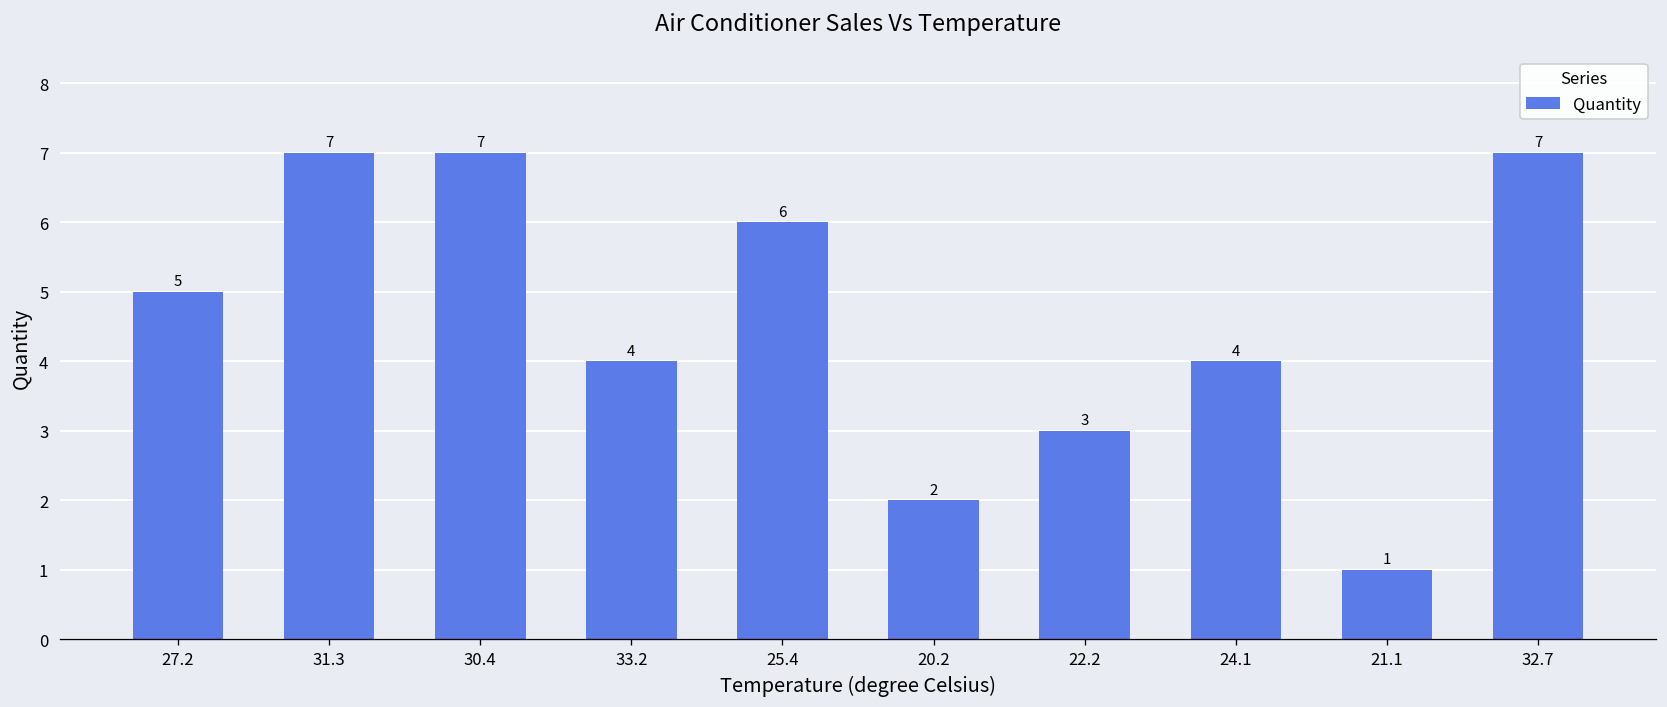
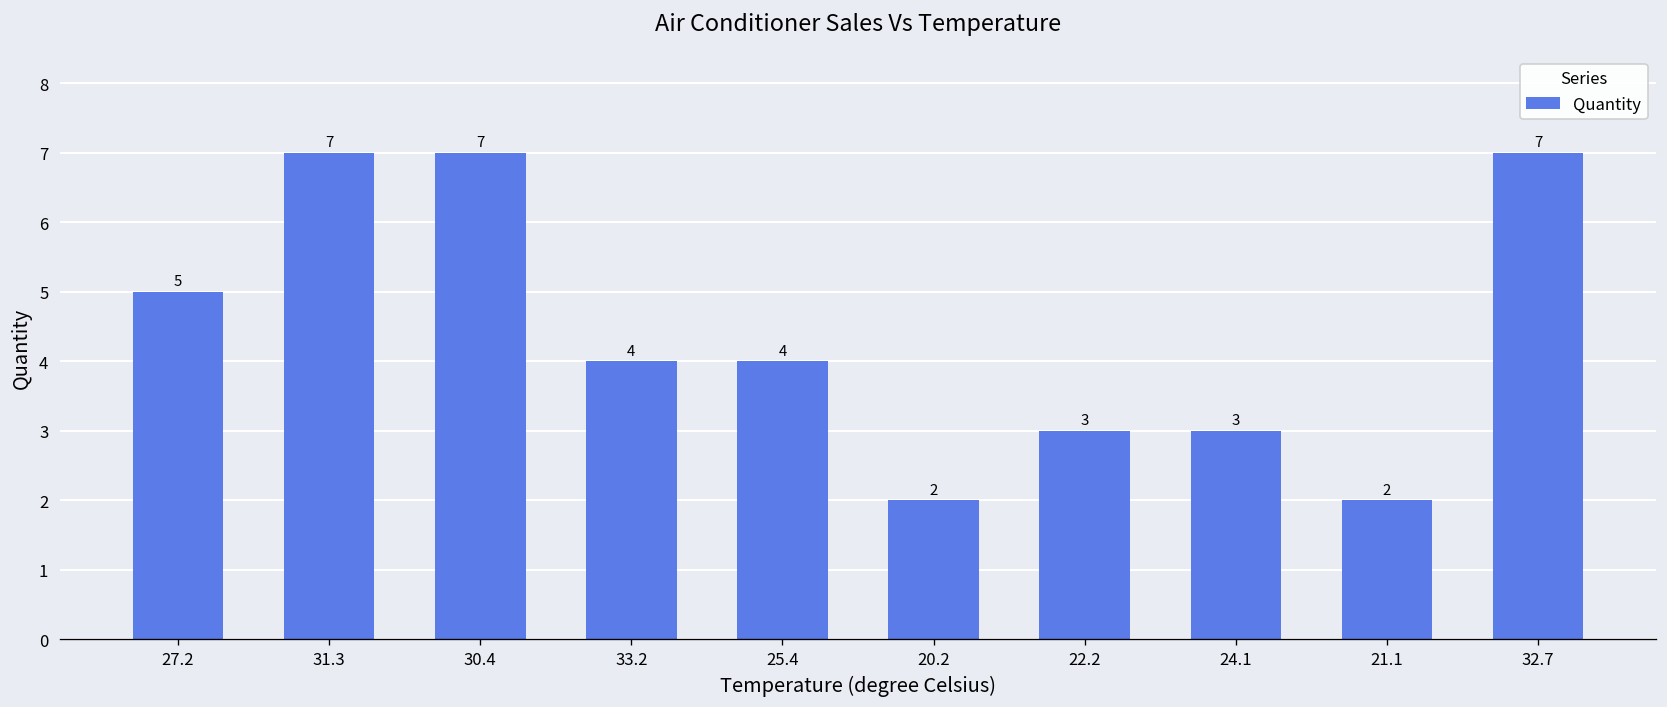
25.4: 6 -> 4
24.1: 4 -> 3
21.1: 1 -> 2
